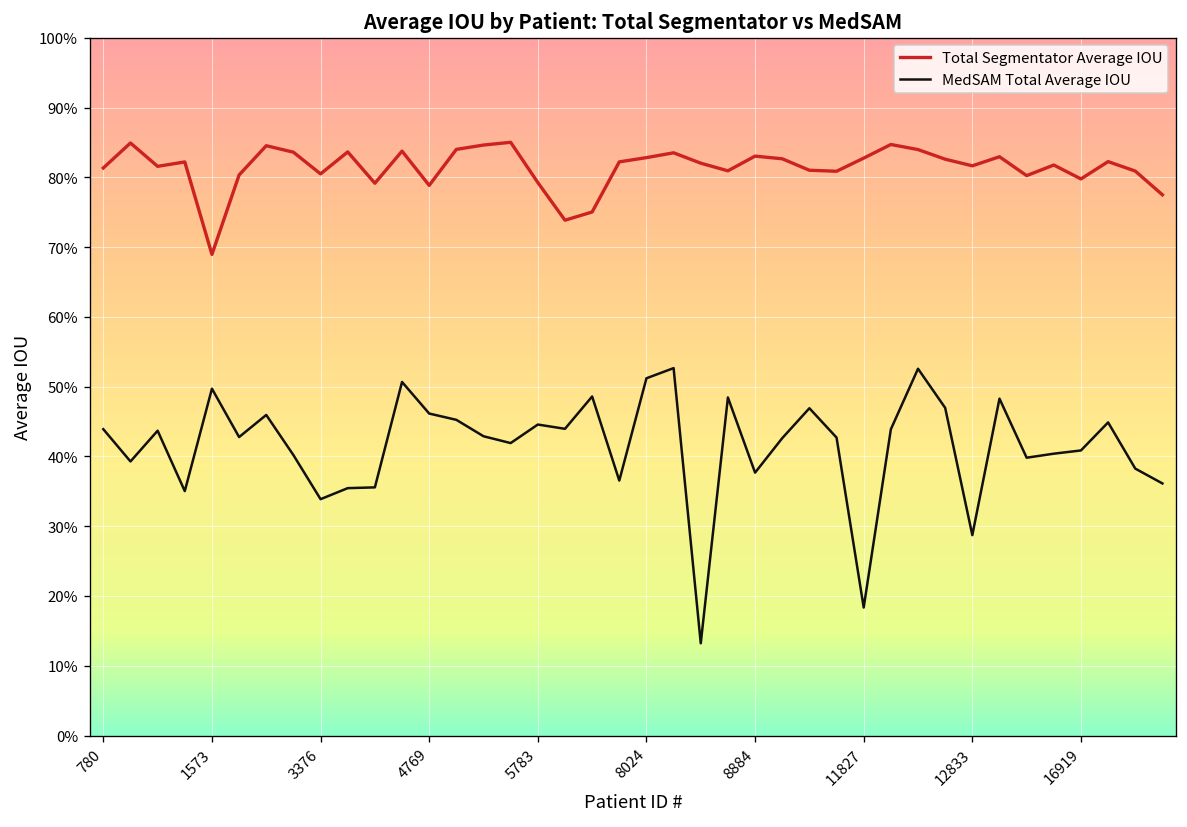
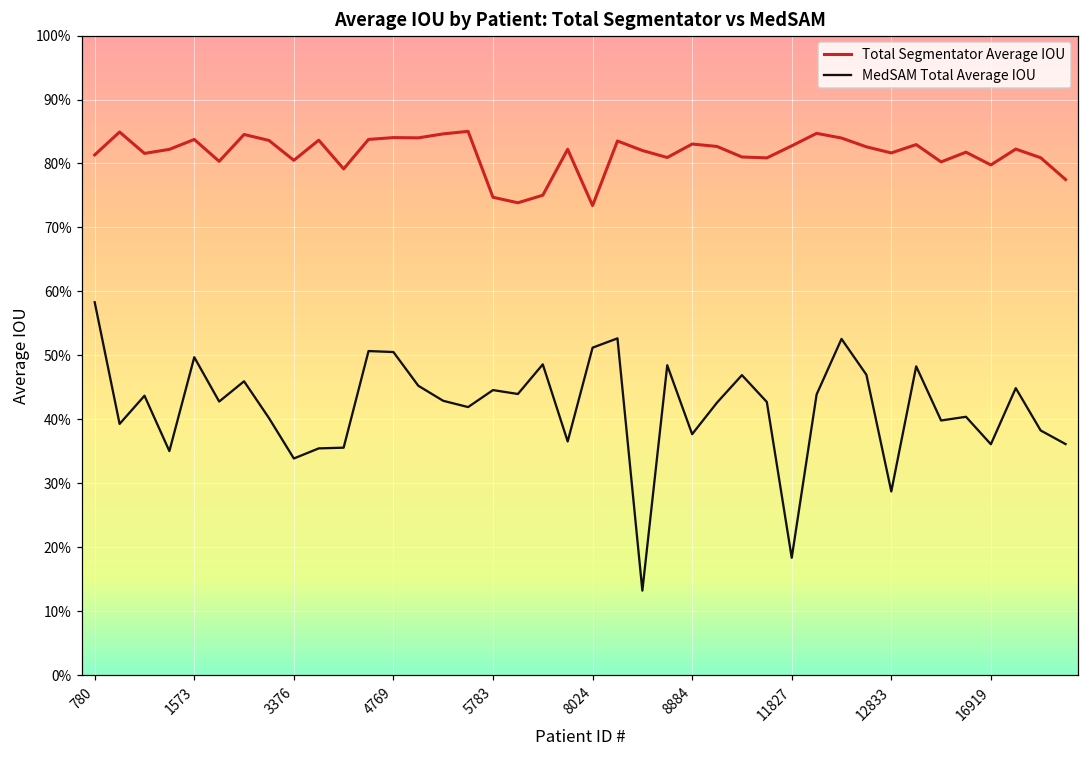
MedSAM Total Average IOU, 780: 44% -> 58%
Total Segmentator Average IOU, 1573: 69% -> 84%
Total Segmentator Average IOU, 4769: 79% -> 84%
MedSAM Total Average IOU, 4769: 46% -> 51%
Total Segmentator Average IOU, 5783: 79% -> 75%
Total Segmentator Average IOU, 8024: 83% -> 73%
MedSAM Total Average IOU, 16919: 41% -> 36%
